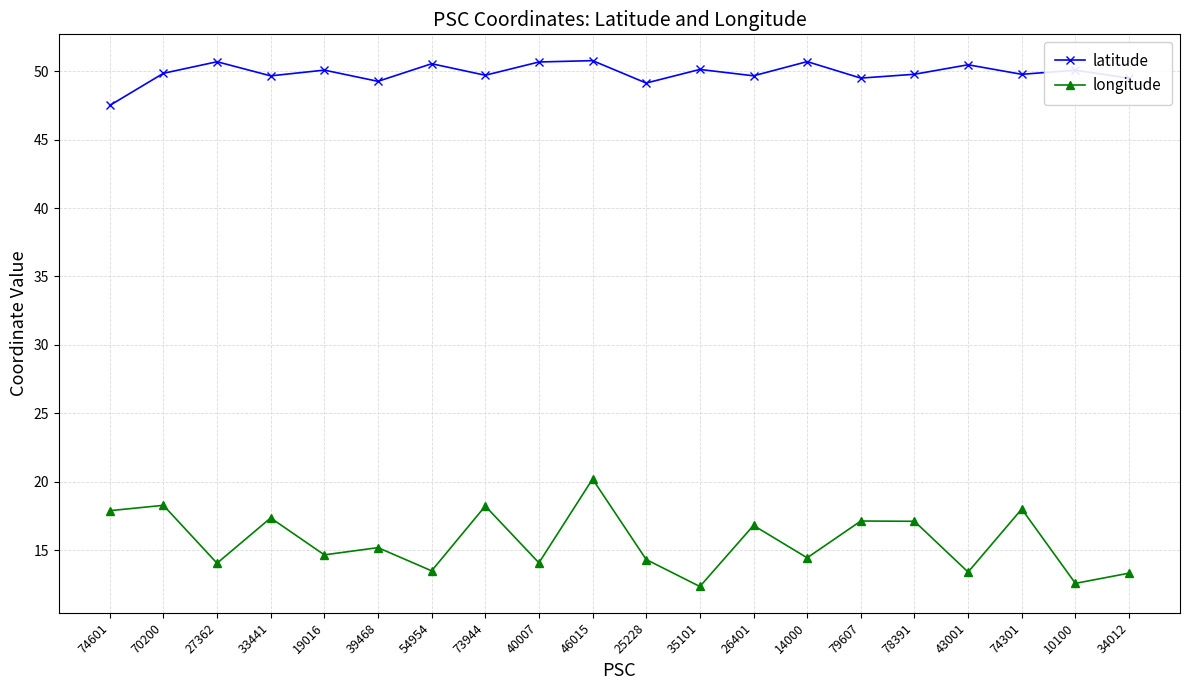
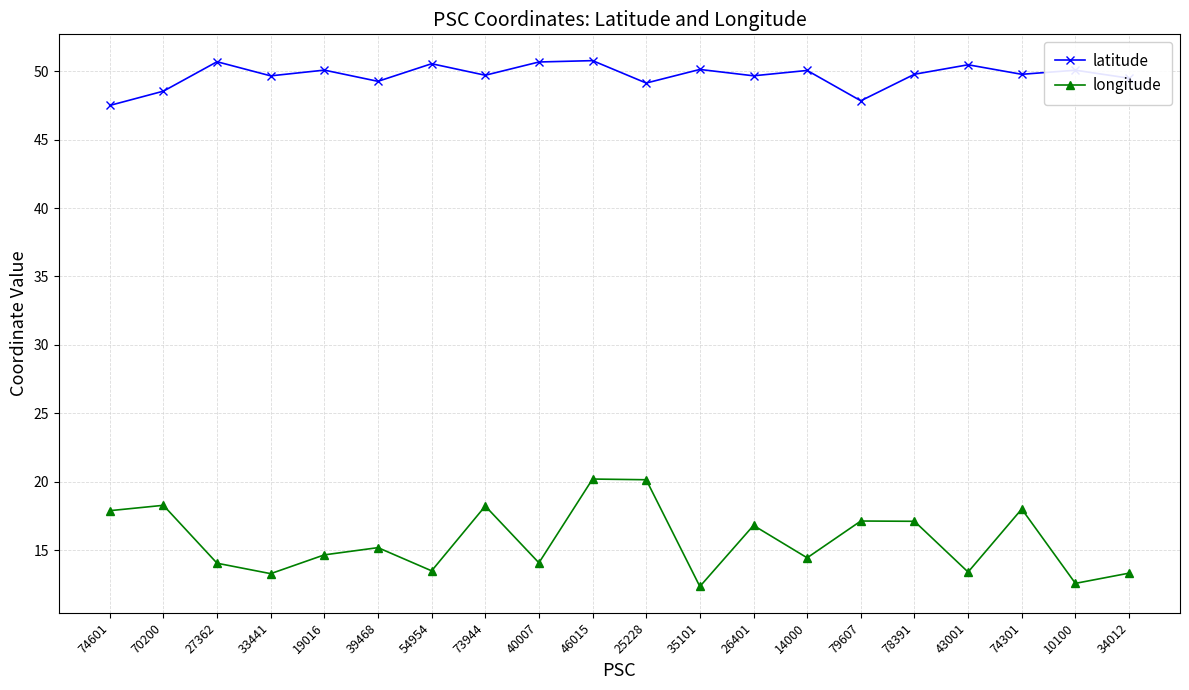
latitude, 70200: 49.8 -> 48.5
longitude, 33441: 17.4 -> 13.3
longitude, 25228: 14.3 -> 20.1
latitude, 14000: 50.7 -> 50.0
latitude, 79607: 49.5 -> 47.8
